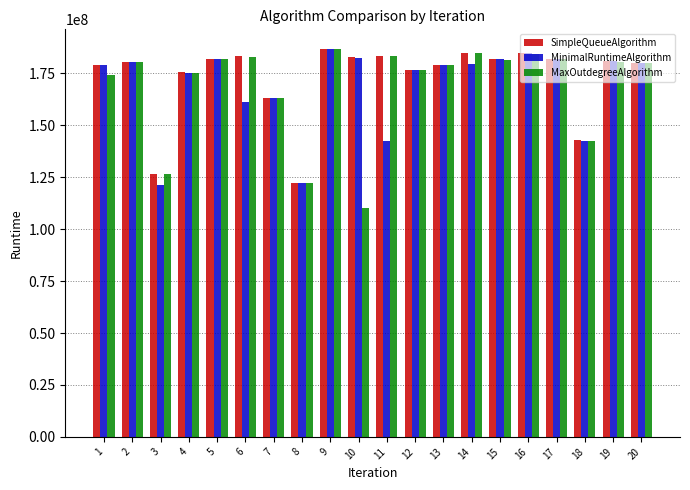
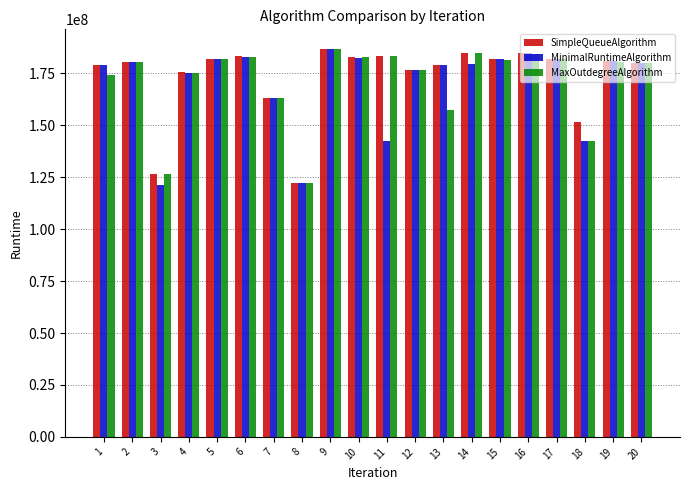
MinimalRuntimeAlgorithm, 6: 161000000 -> 183000000
MaxOutdegreeAlgorithm, 10: 110000000 -> 183000000
MaxOutdegreeAlgorithm, 13: 179000000 -> 158000000
SimpleQueueAlgorithm, 18: 143000000 -> 152000000
